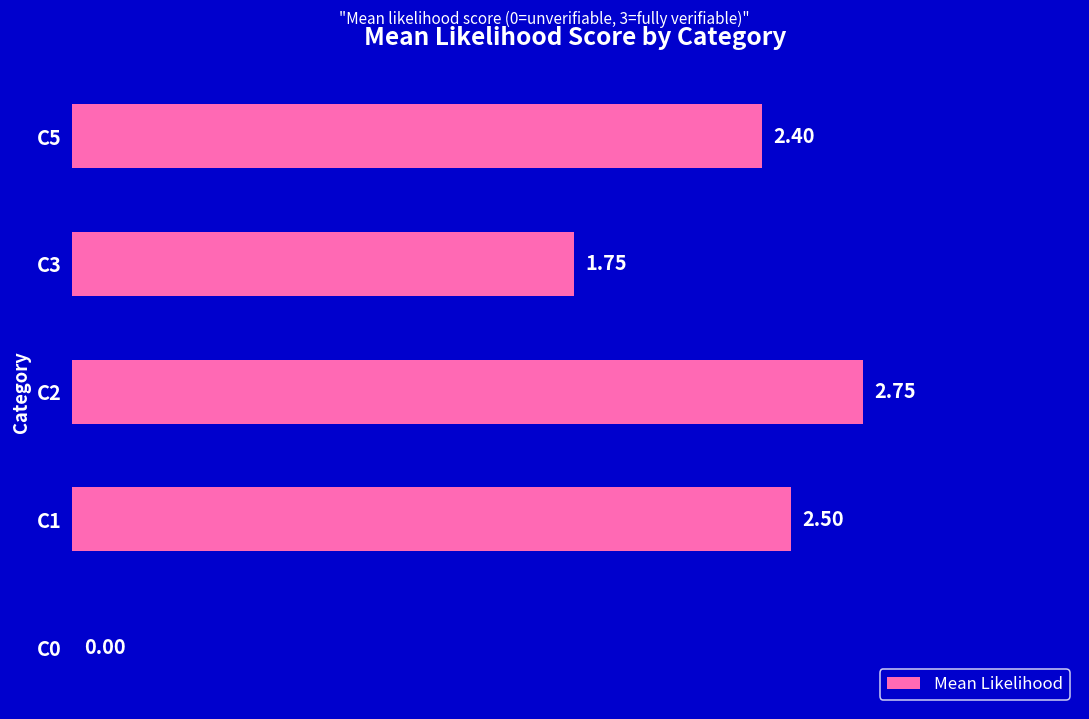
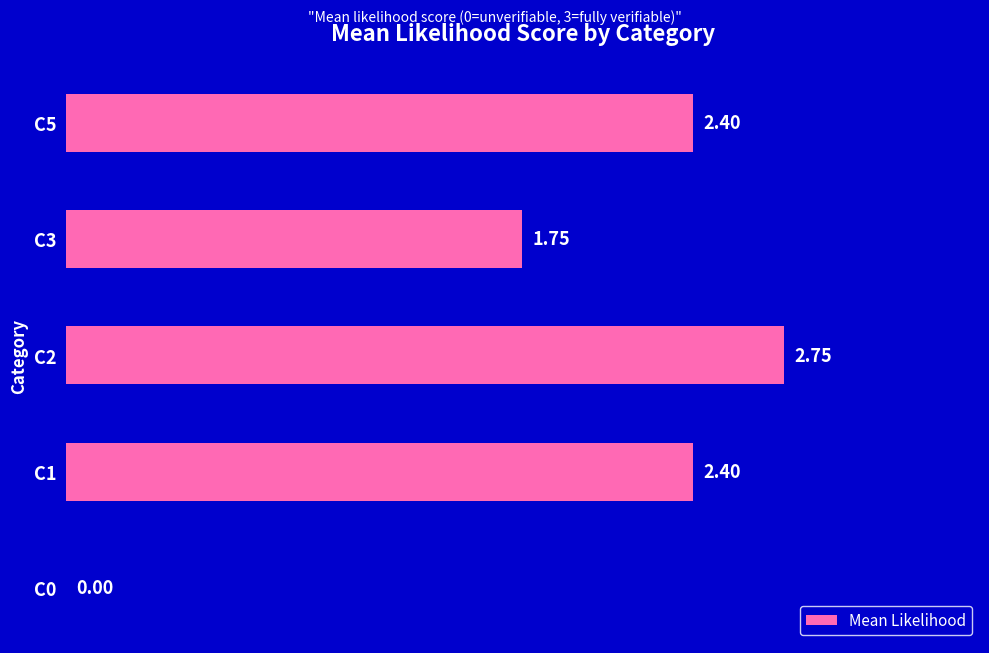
C1: 2.50 -> 2.40
